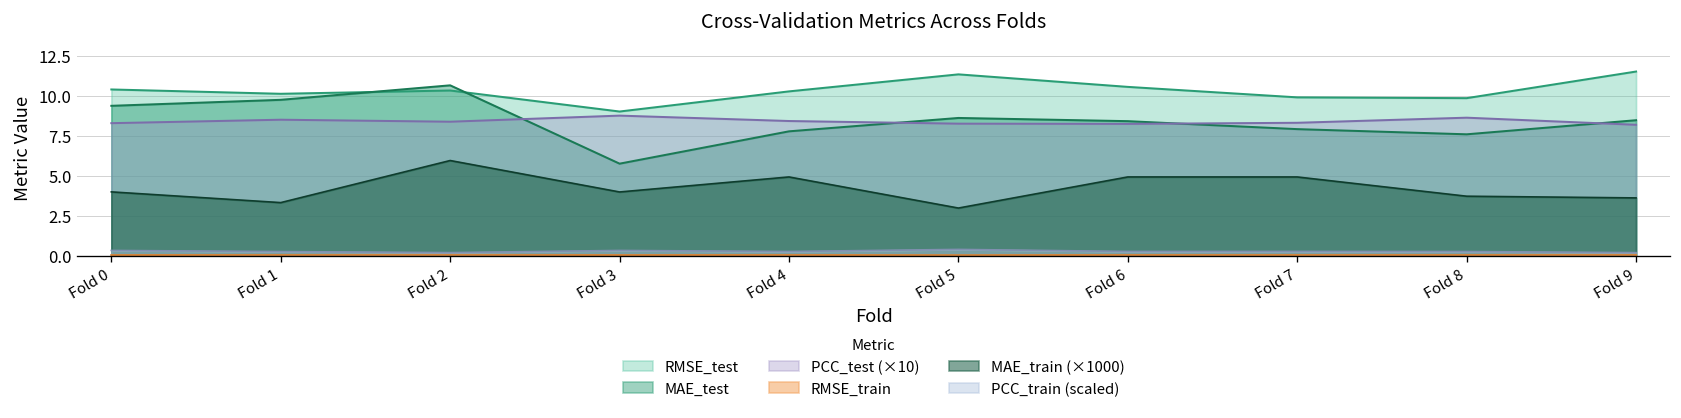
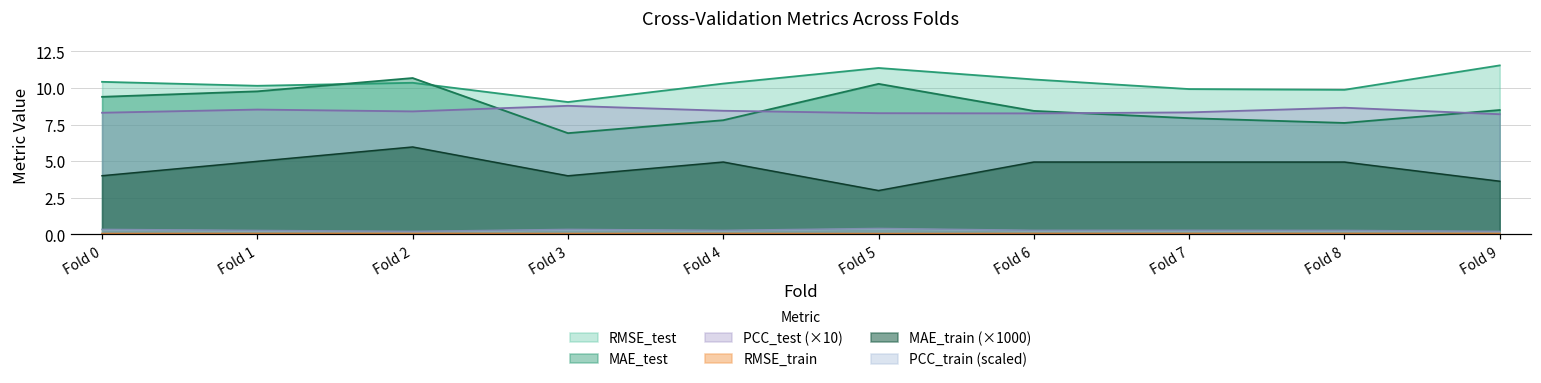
MAE_train (×1000), Fold 1: 3.3 -> 5.0
MAE_test, Fold 3: 5.8 -> 6.9
MAE_test, Fold 5: 8.6 -> 10.3
MAE_train (×1000), Fold 8: 3.7 -> 4.9
